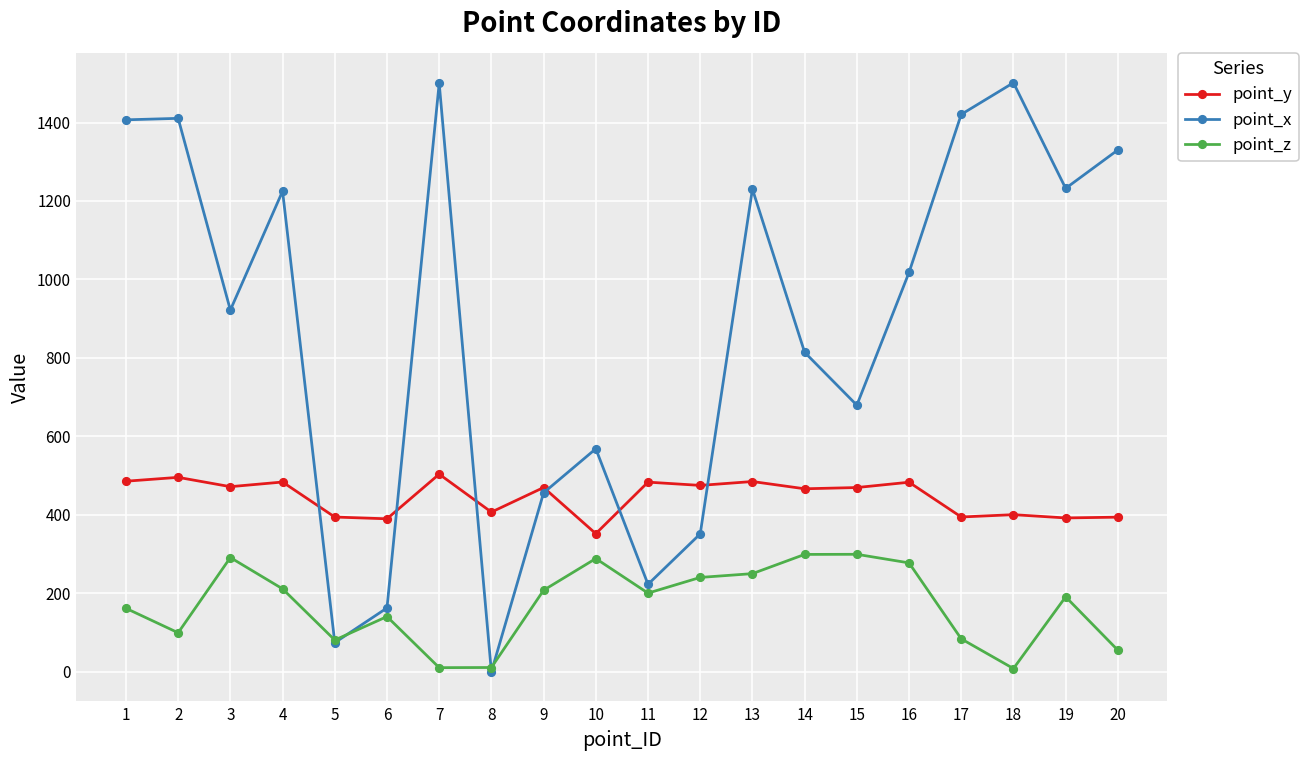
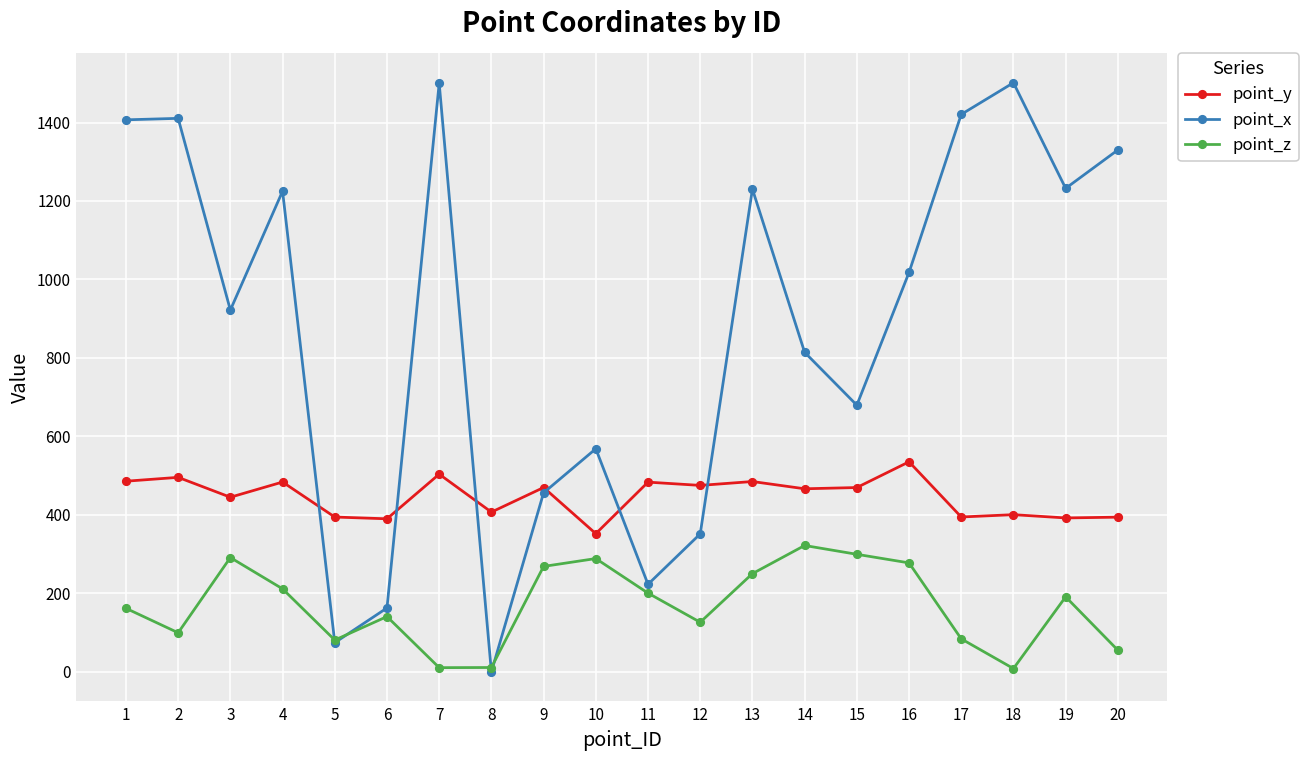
point_y, 3: 470 -> 440
point_z, 9: 210 -> 270
point_z, 12: 240 -> 130
point_z, 14: 300 -> 320
point_y, 16: 480 -> 530
